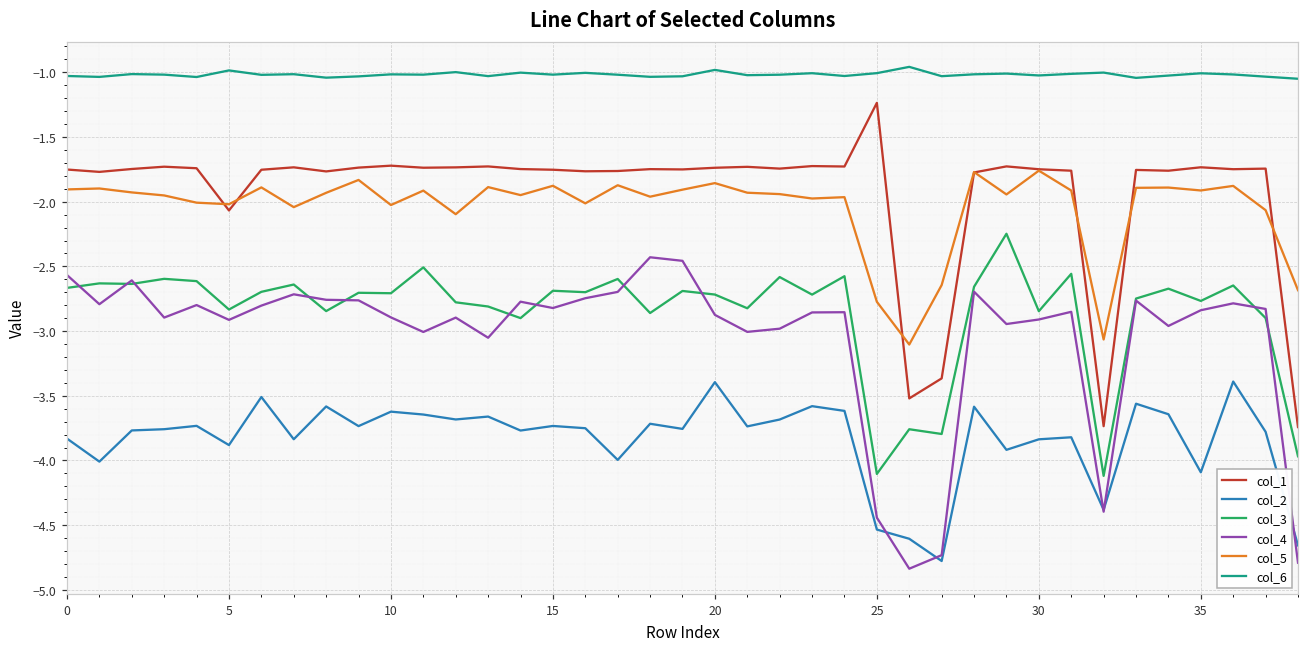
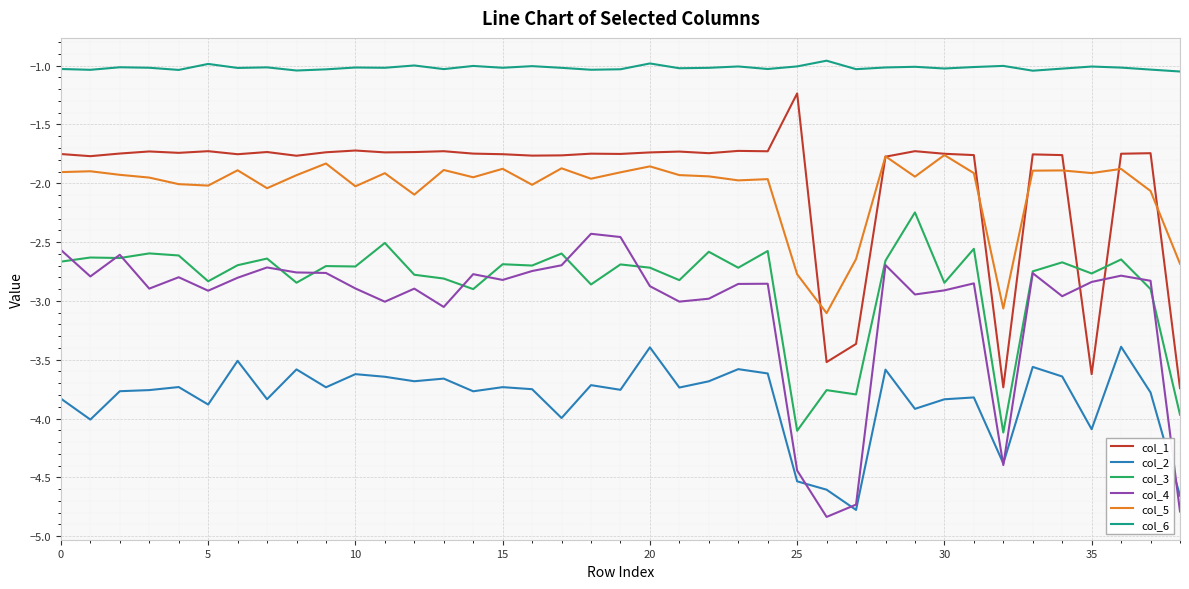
col_1, 5: -2.07 -> -1.73
col_1, 35: -1.73 -> -3.62
